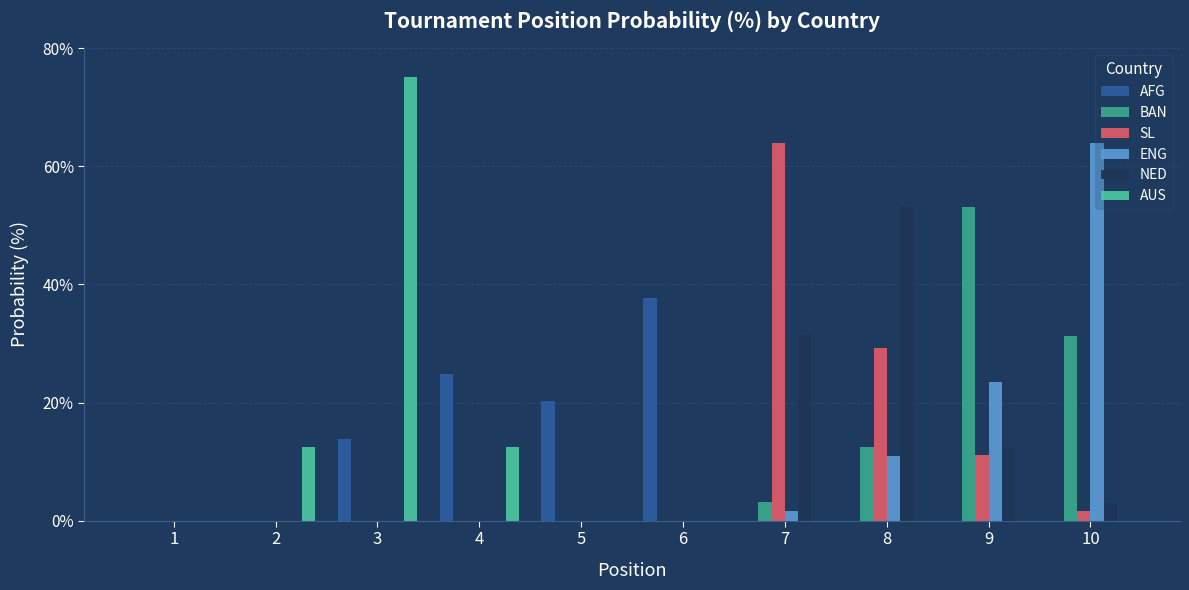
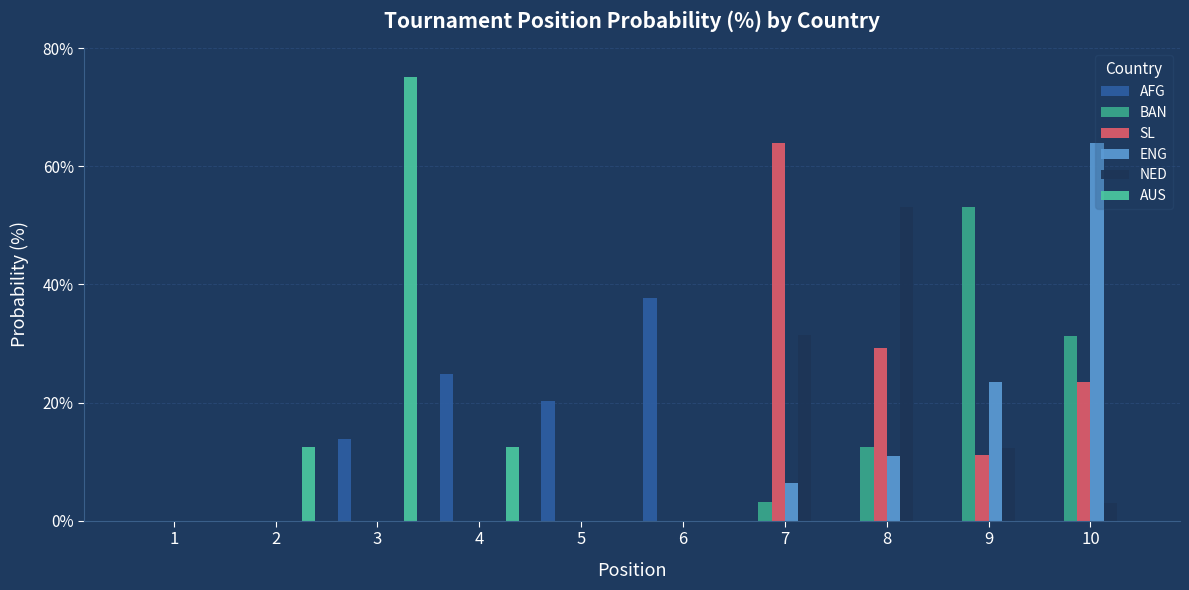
ENG, 7: 2% -> 6%
SL, 10: 2% -> 23%
